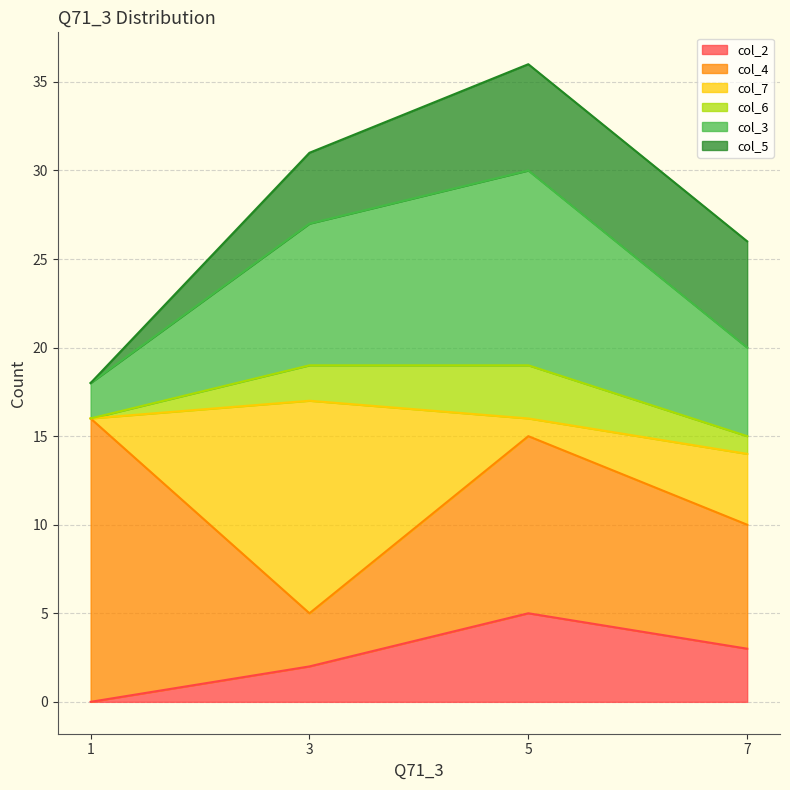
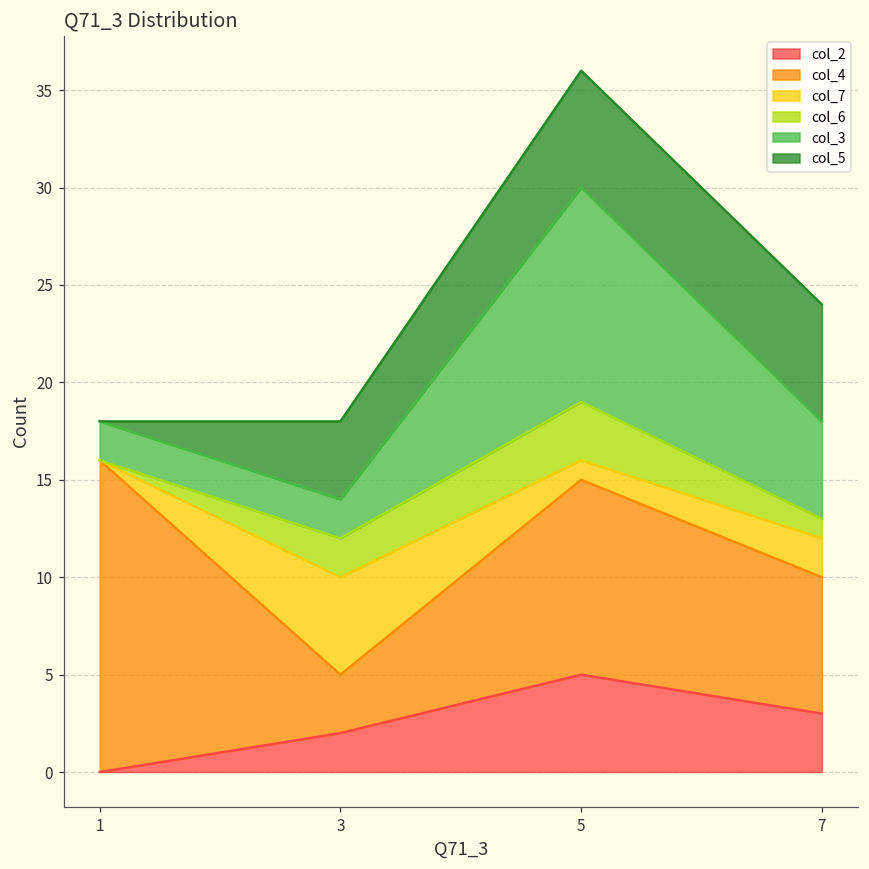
col_7, 3: 12 -> 5
col_3, 3: 8 -> 2
col_7, 7: 4 -> 2
